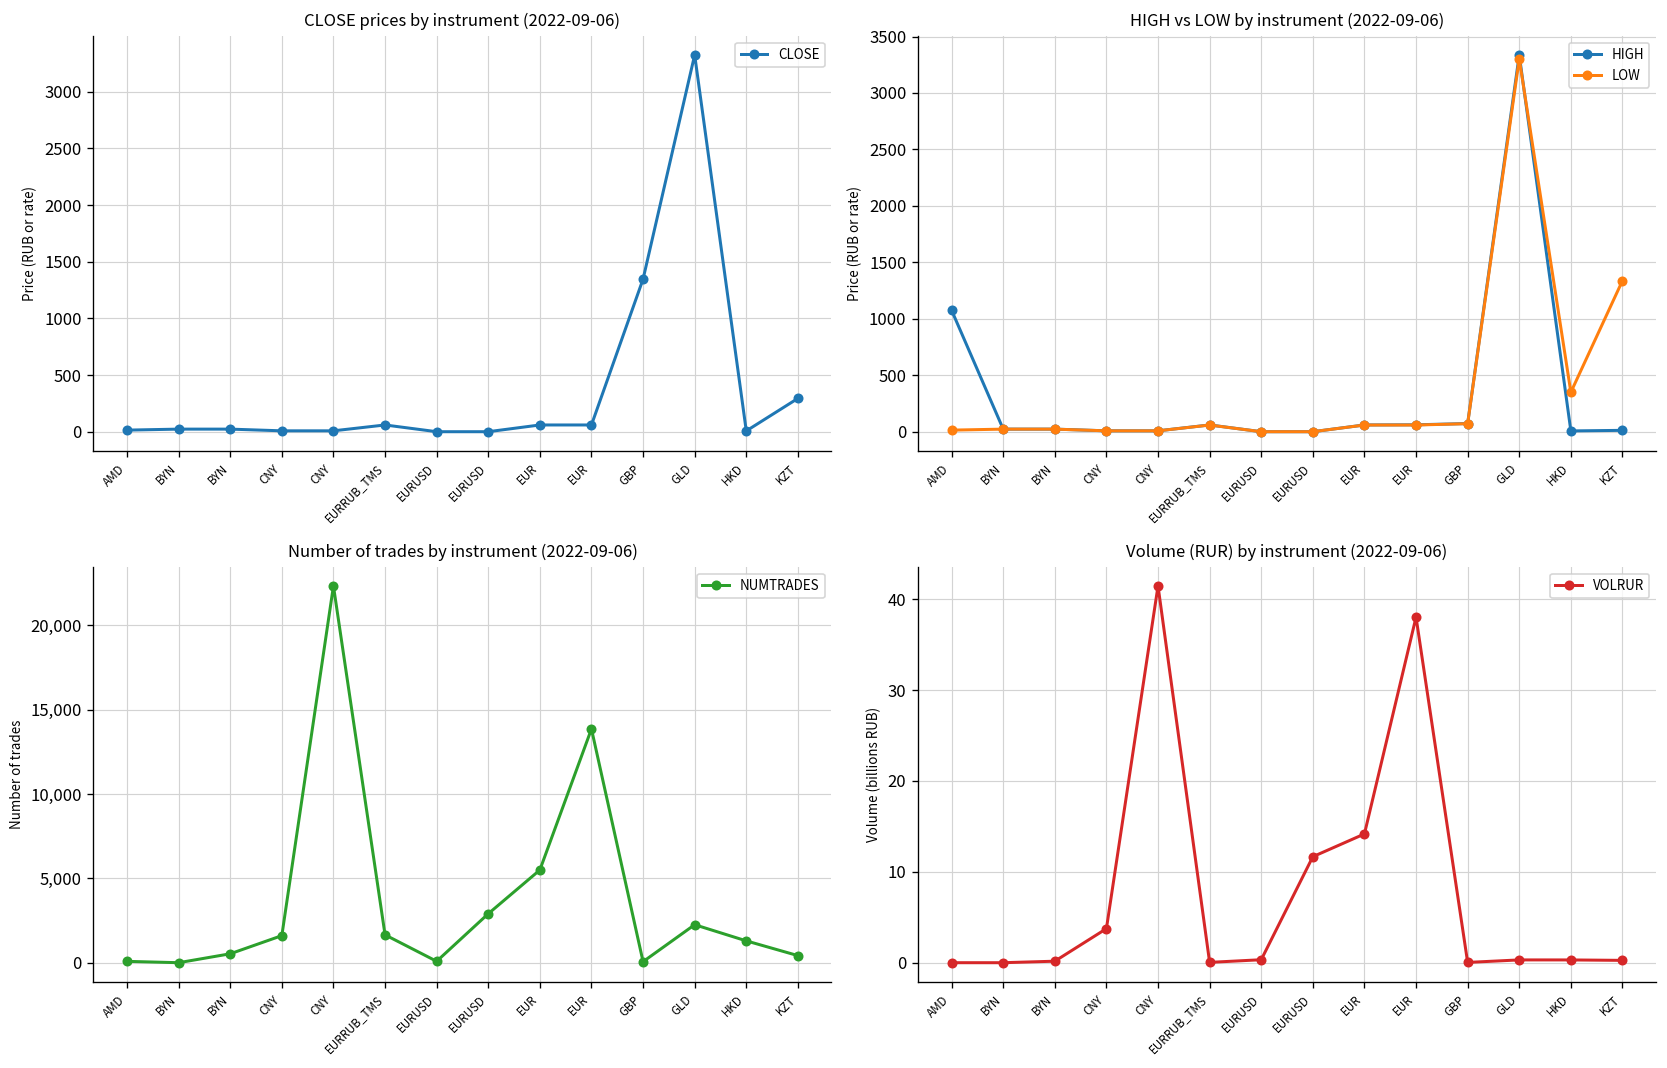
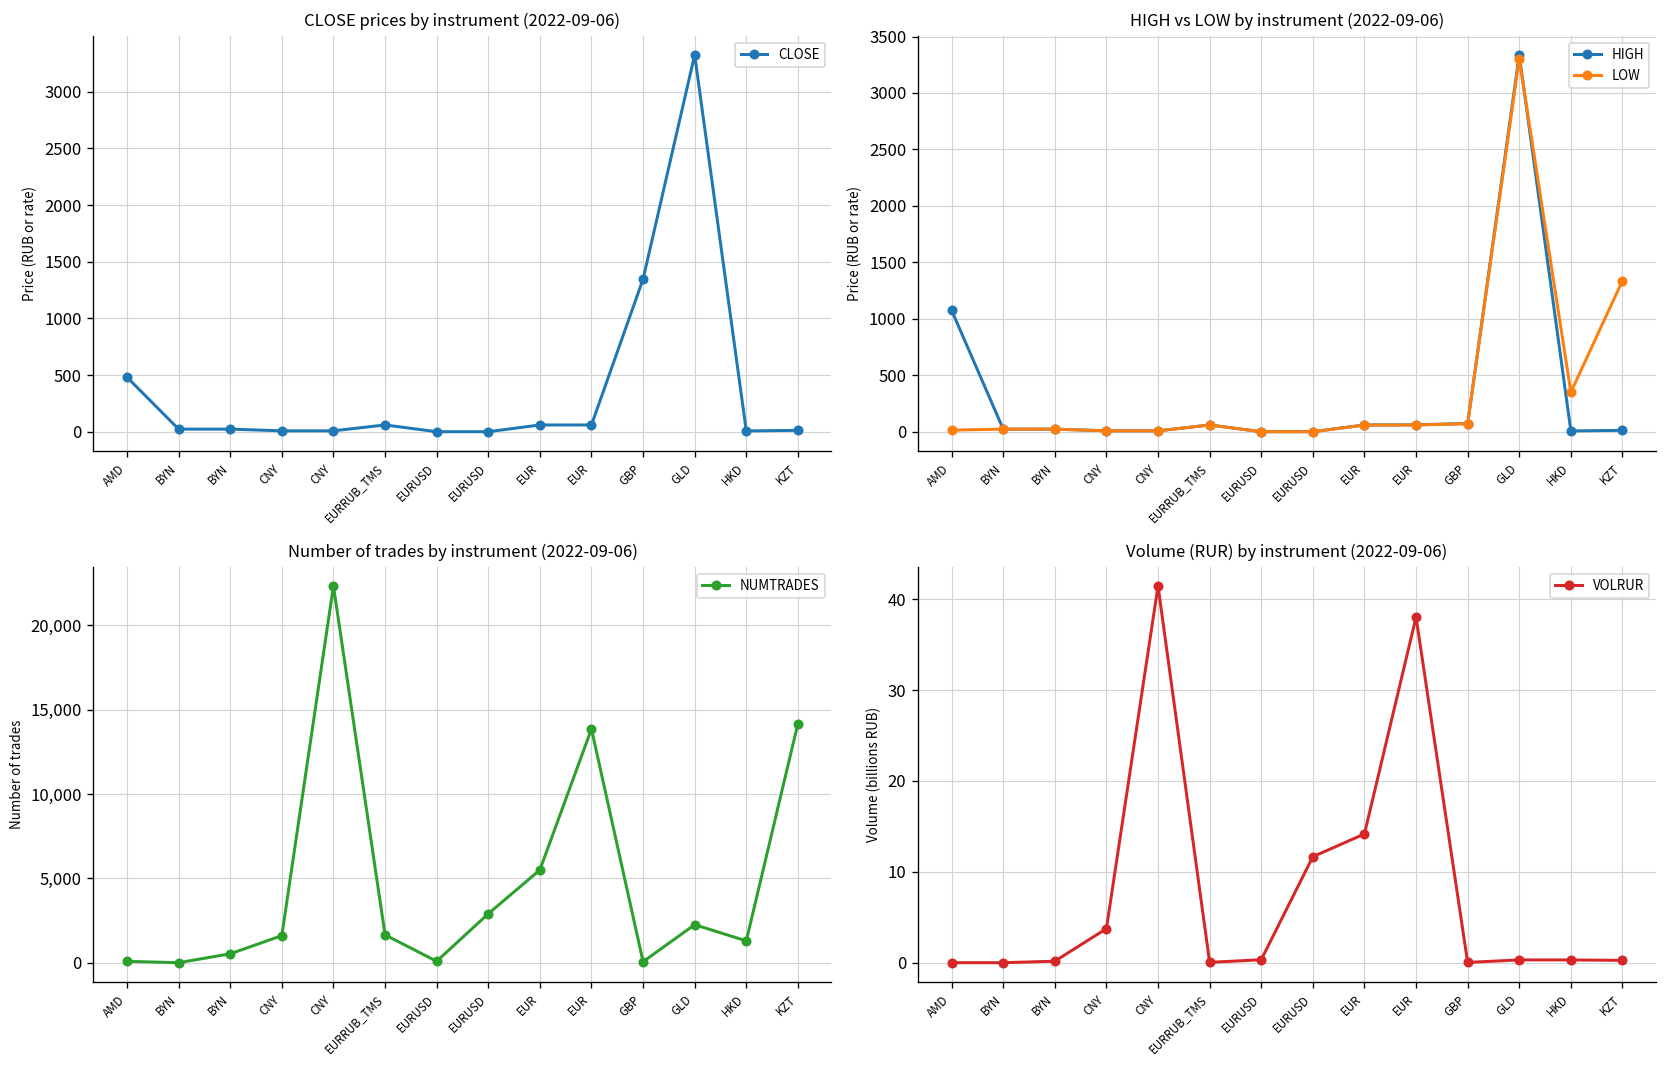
CLOSE prices by instrument (2022-09-06), AMD: 0 -> 500
CLOSE prices by instrument (2022-09-06), KZT: 300 -> 0
Number of trades by instrument (2022-09-06), KZT: 400 -> 14,200
